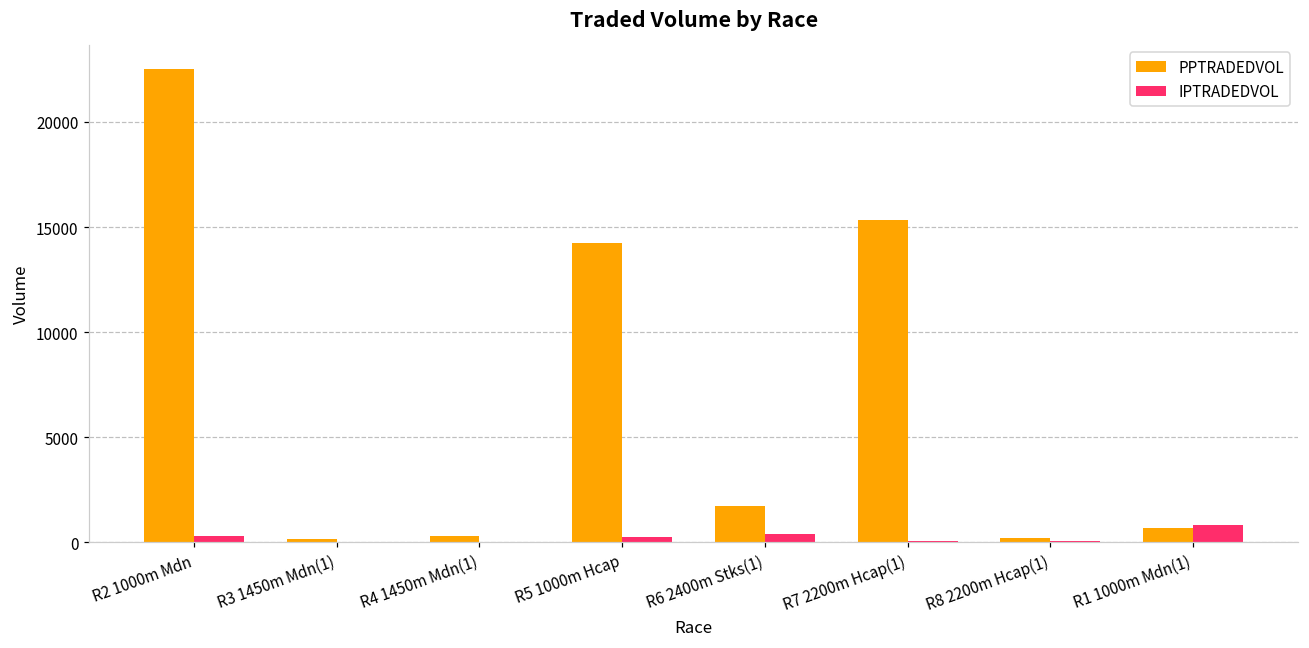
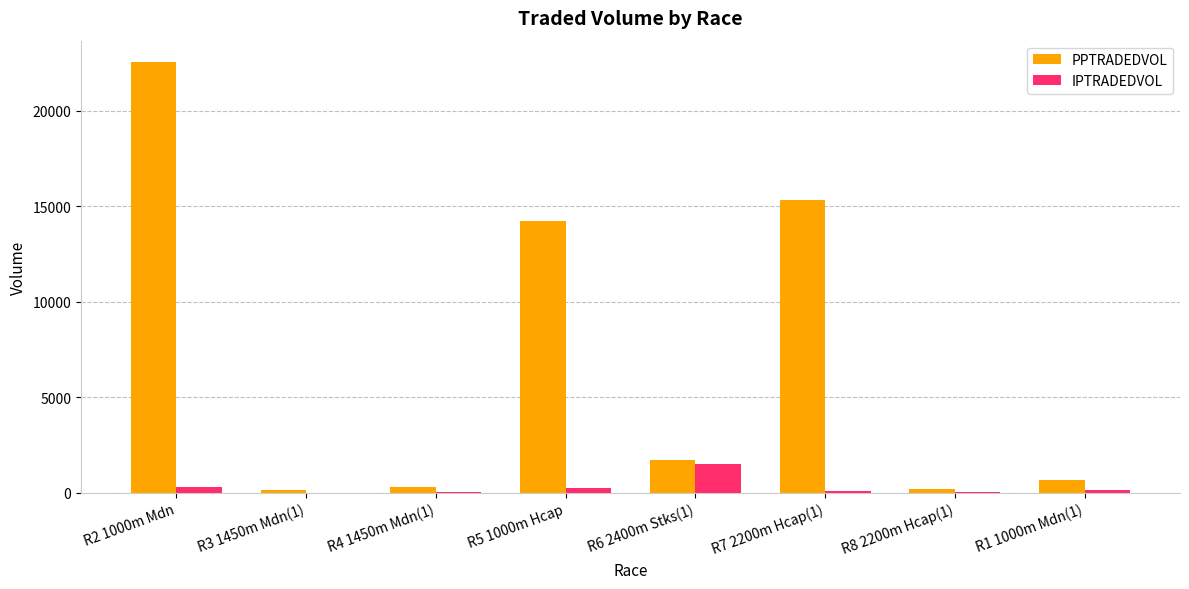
IPTRADEDVOL, R6 2400m Stks(1): 400 -> 1500
IPTRADEDVOL, R1 1000m Mdn(1): 800 -> 100
